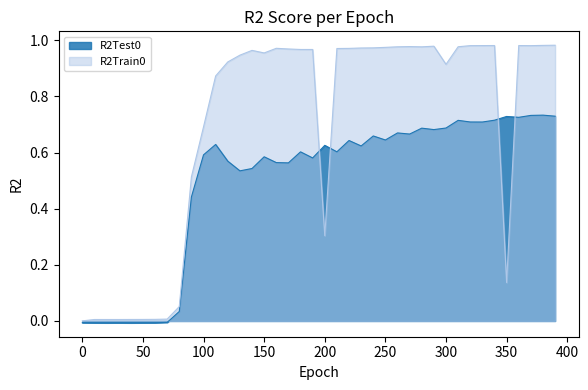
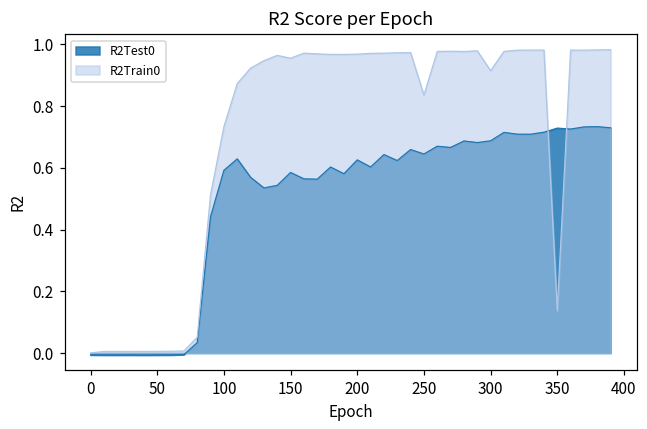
R2Train0, 100: 0.69 -> 0.73
R2Train0, 200: 0.30 -> 0.97
R2Train0, 250: 0.97 -> 0.84
